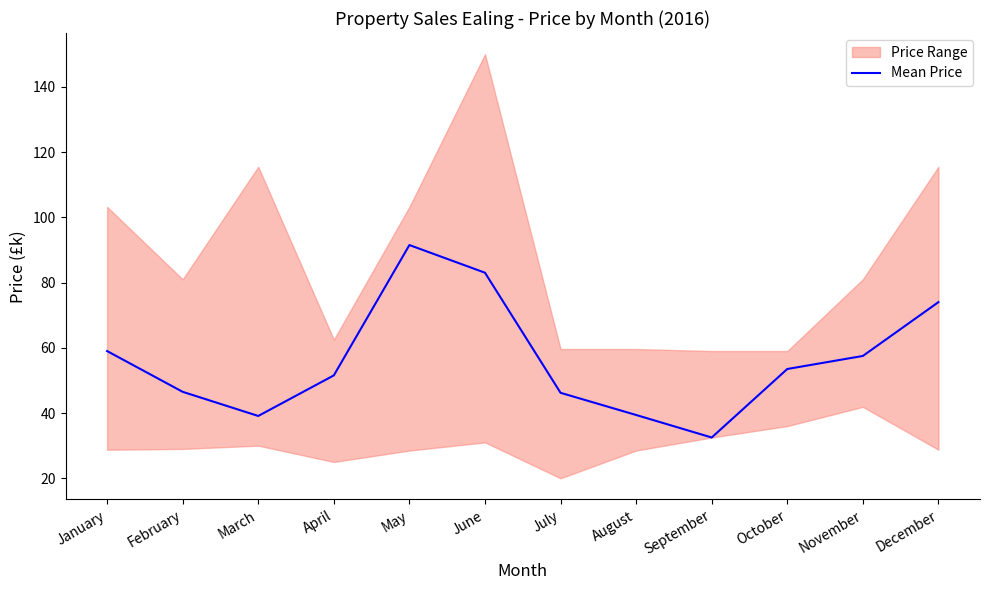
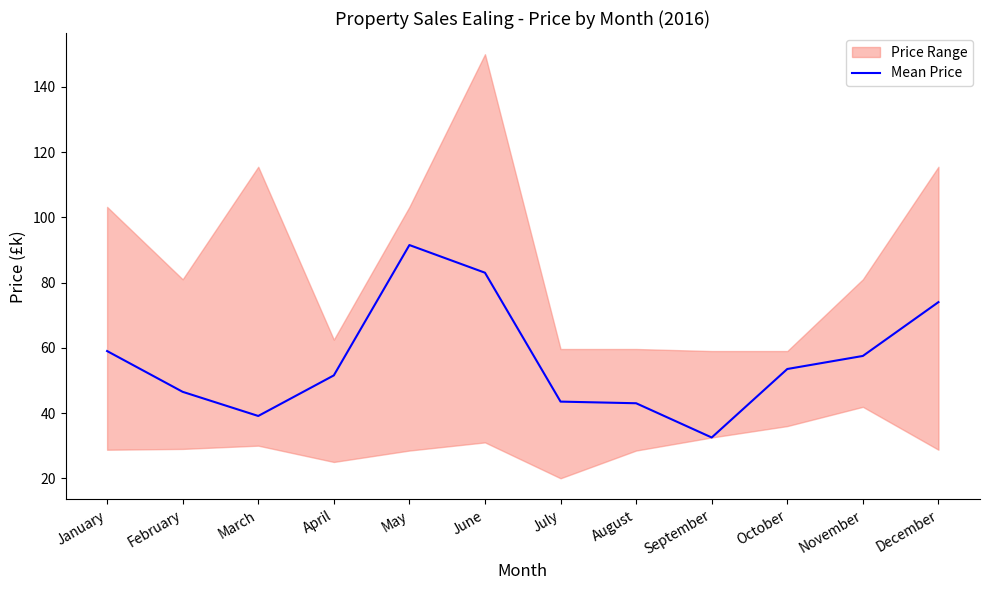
Mean Price, July: 46 -> 44
Mean Price, August: 39 -> 43
